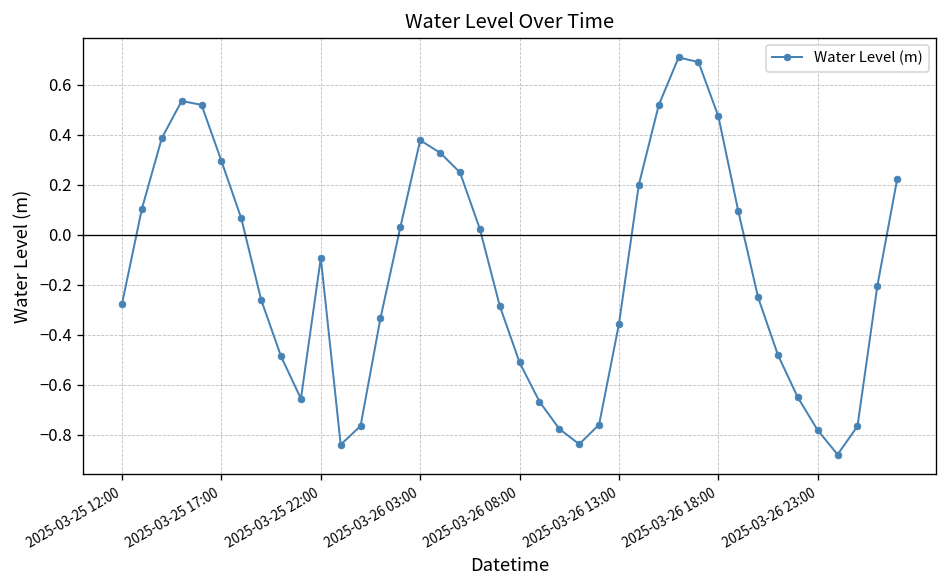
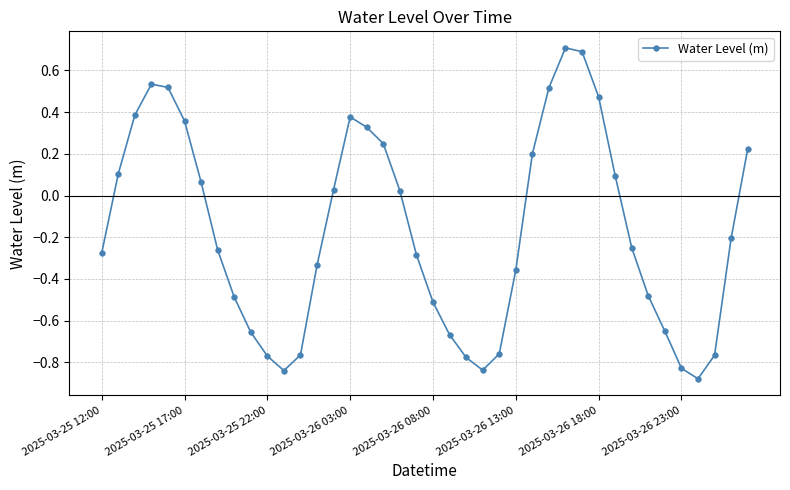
2025-03-25 17:00: 0.29 -> 0.36
2025-03-25 22:00: -0.09 -> -0.77
2025-03-26 23:00: -0.78 -> -0.83
